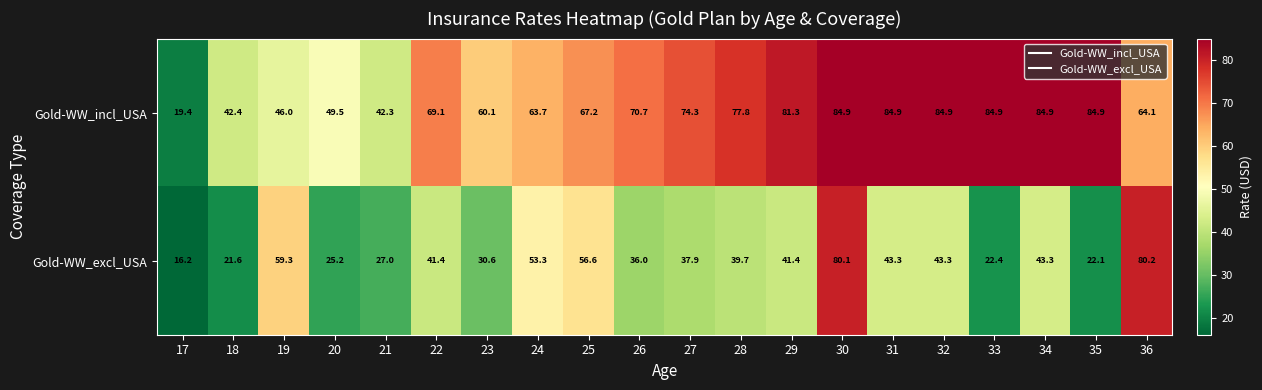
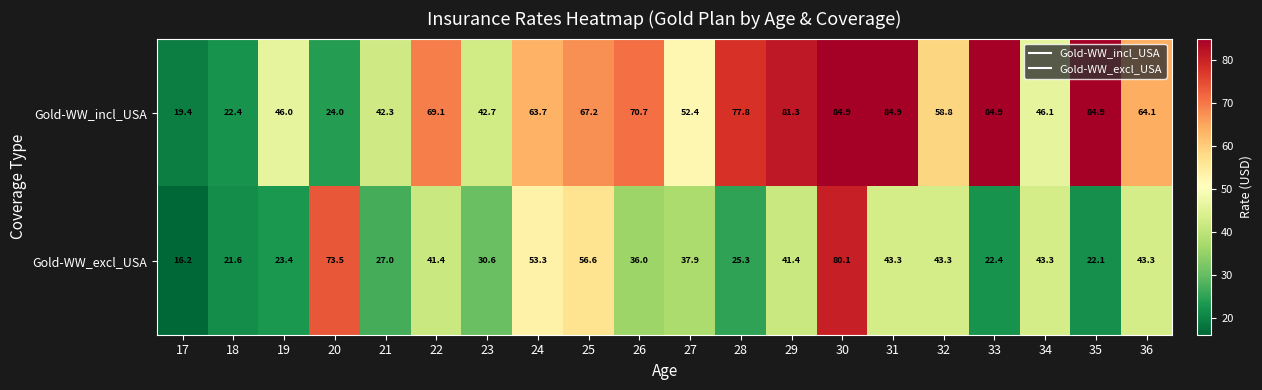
Gold-WW_incl_USA, 18: 42.4 -> 22.4
Gold-WW_incl_USA, 20: 49.5 -> 24.0
Gold-WW_incl_USA, 23: 60.1 -> 42.7
Gold-WW_incl_USA, 27: 74.3 -> 52.4
Gold-WW_incl_USA, 32: 84.9 -> 58.8
Gold-WW_incl_USA, 34: 84.9 -> 46.1
Gold-WW_excl_USA, 19: 59.3 -> 23.4
Gold-WW_excl_USA, 20: 25.2 -> 73.5
Gold-WW_excl_USA, 28: 39.7 -> 25.3
Gold-WW_excl_USA, 36: 80.2 -> 43.3
